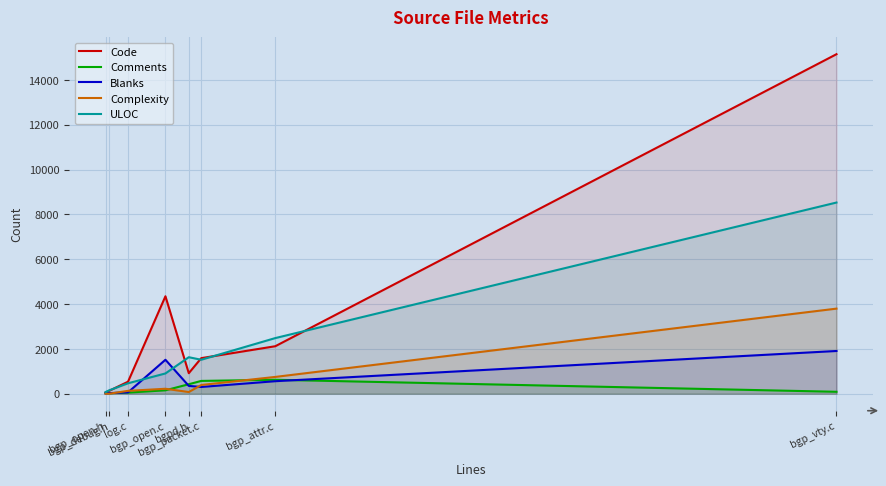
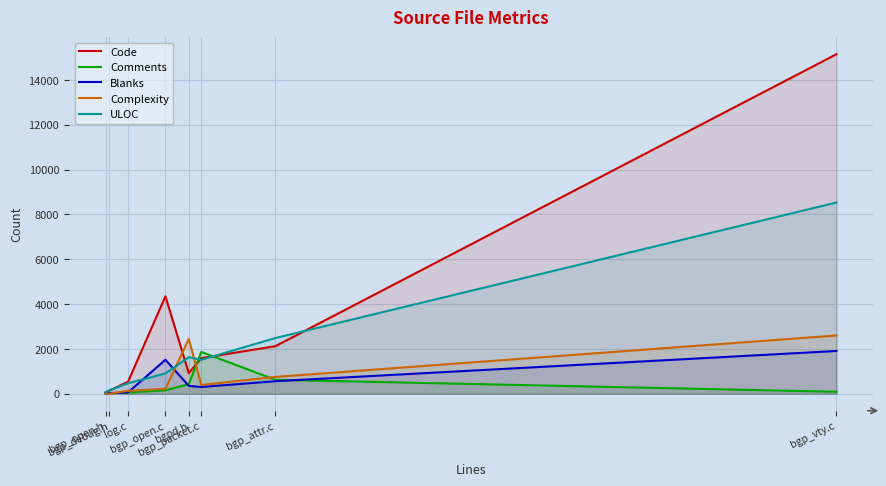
Complexity, bgpd.h: 100 -> 2400
Comments, bgp_packet.c: 600 -> 1900
Complexity, bgp_vty.c: 3800 -> 2600
